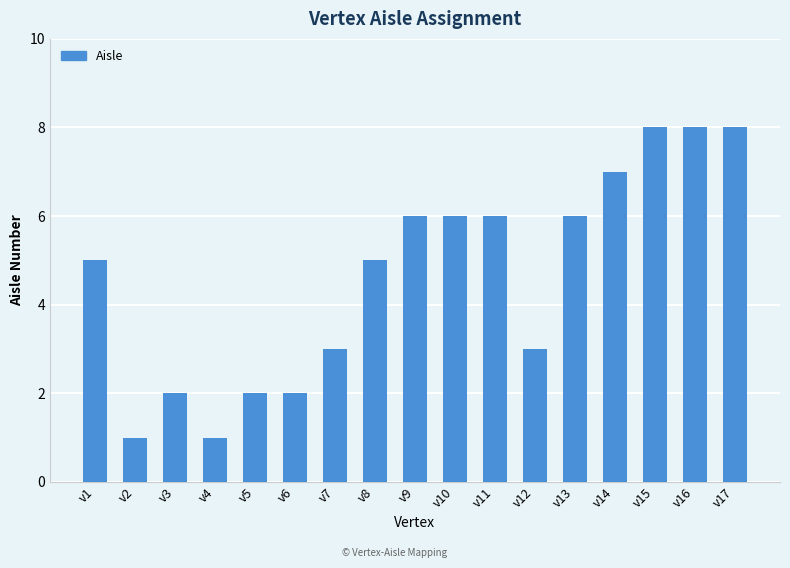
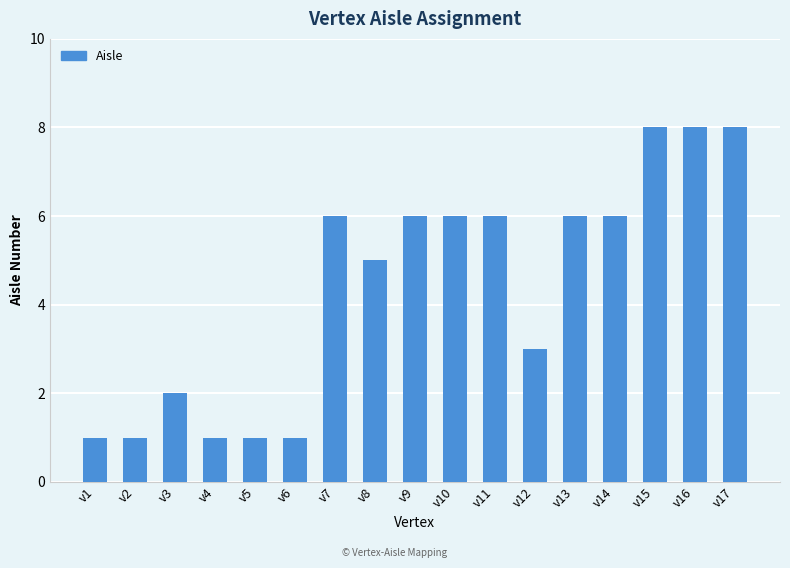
v1: 5 -> 1
v5: 2 -> 1
v6: 2 -> 1
v7: 3 -> 6
v14: 7 -> 6
